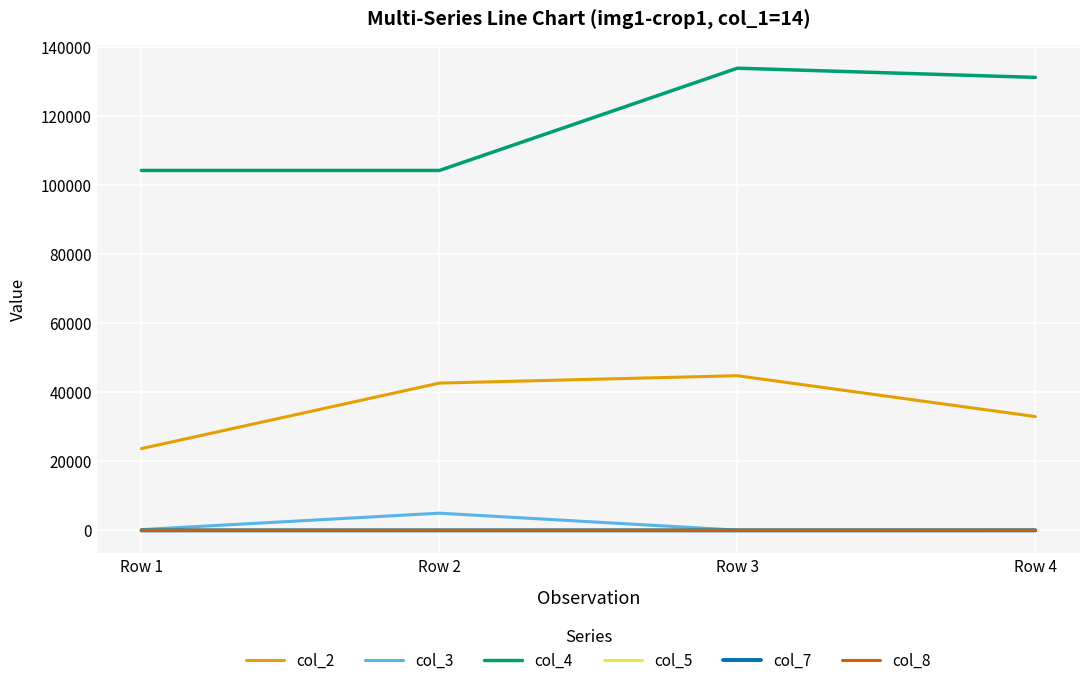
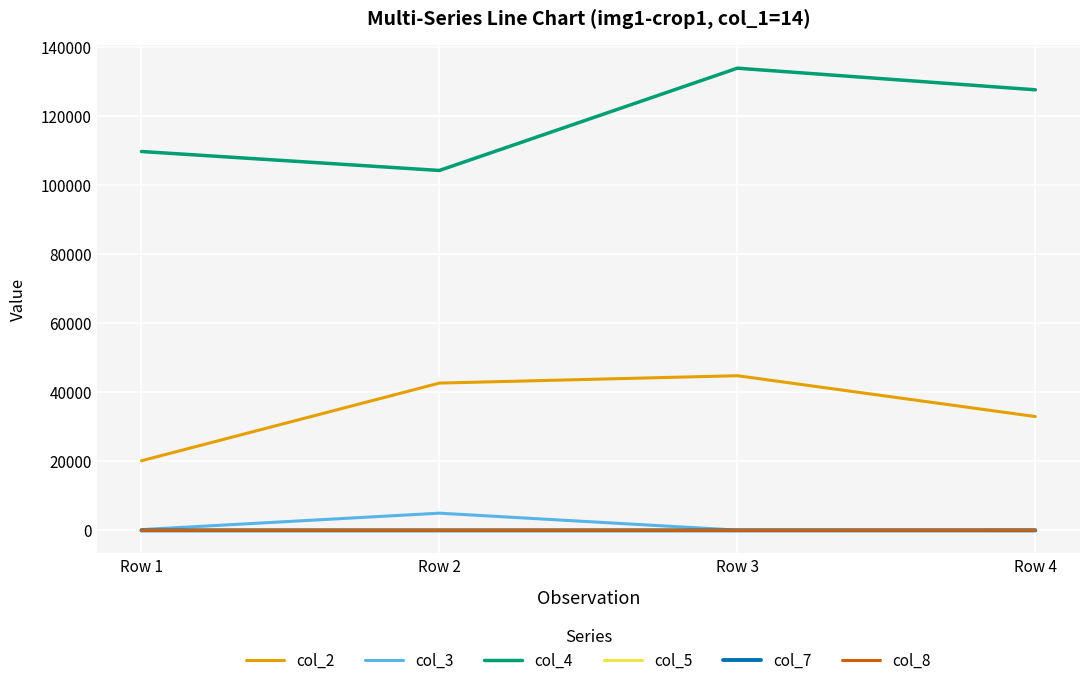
col_2, Row 1: 24000 -> 20000
col_4, Row 1: 104000 -> 110000
col_4, Row 4: 131000 -> 128000
